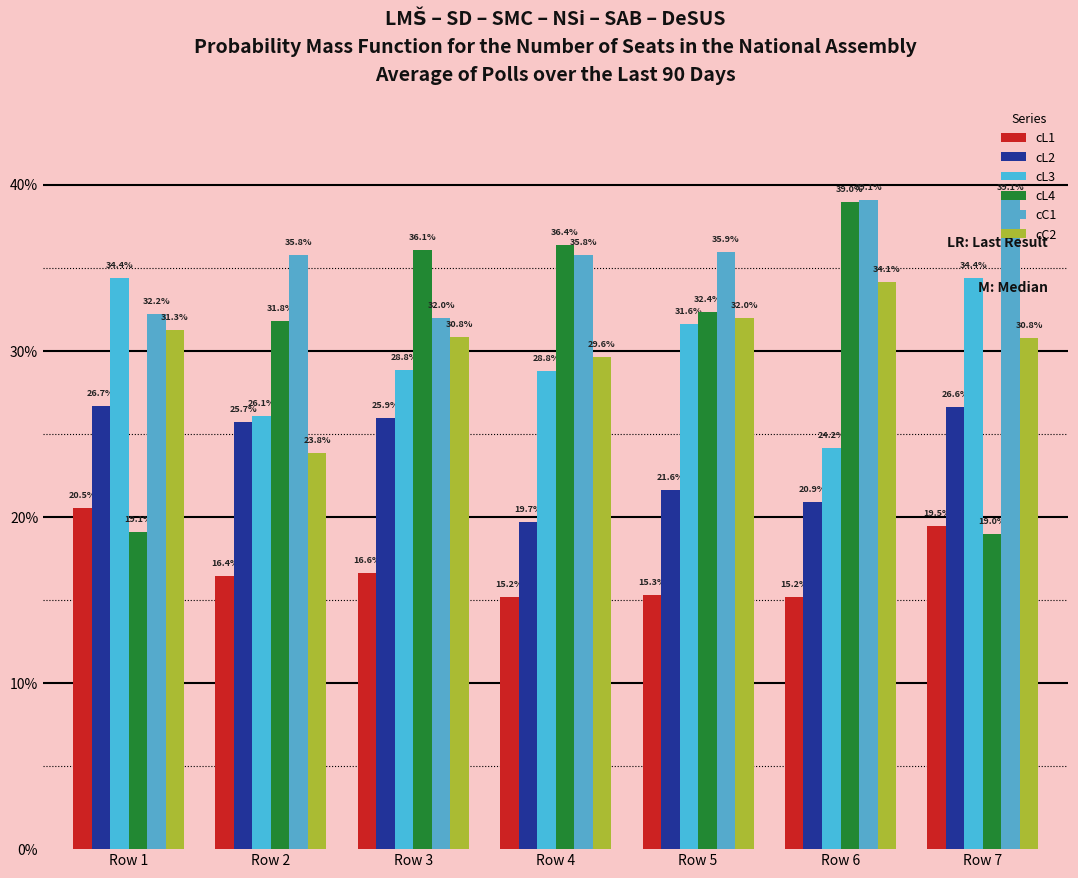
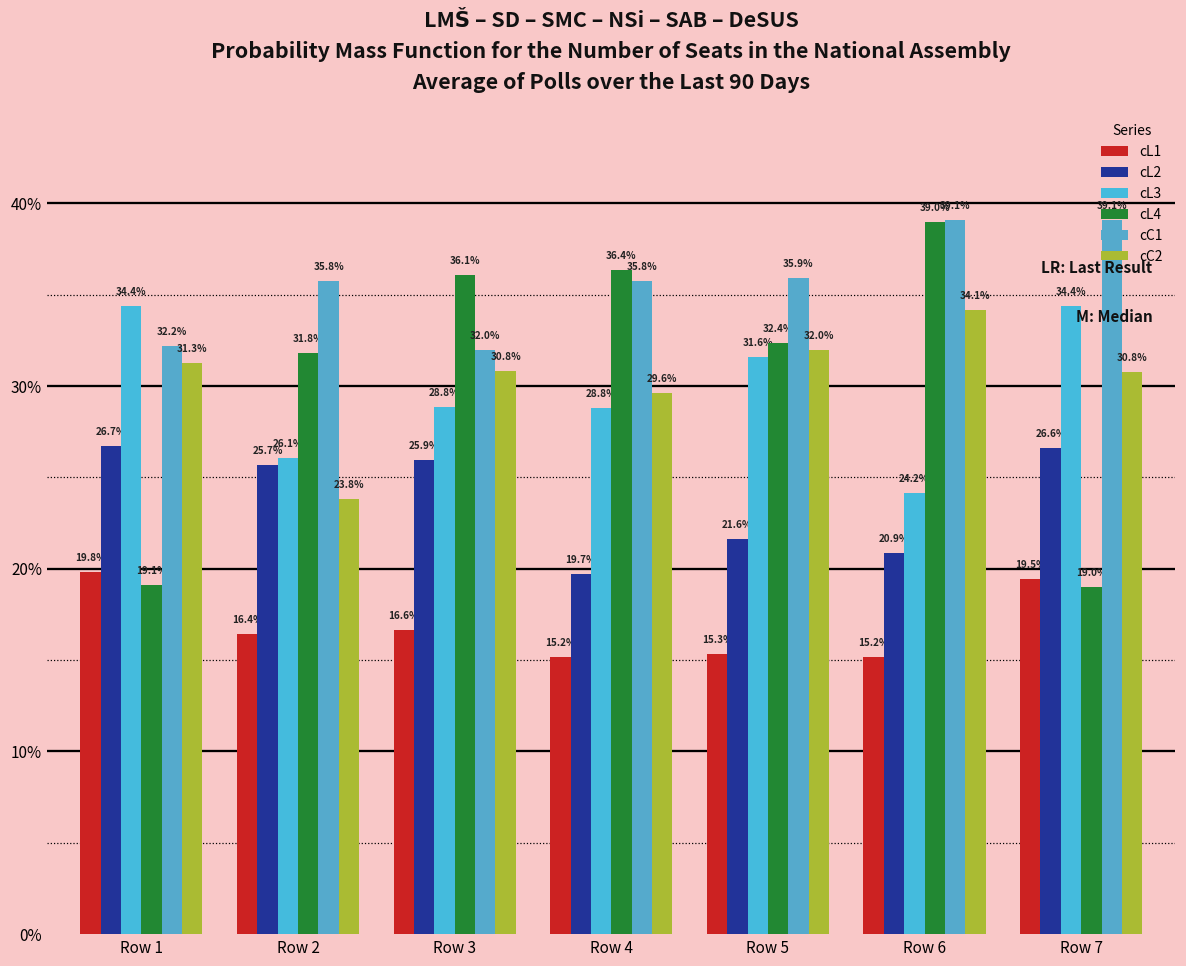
cL1, Row 1: 20.5% -> 19.8%
